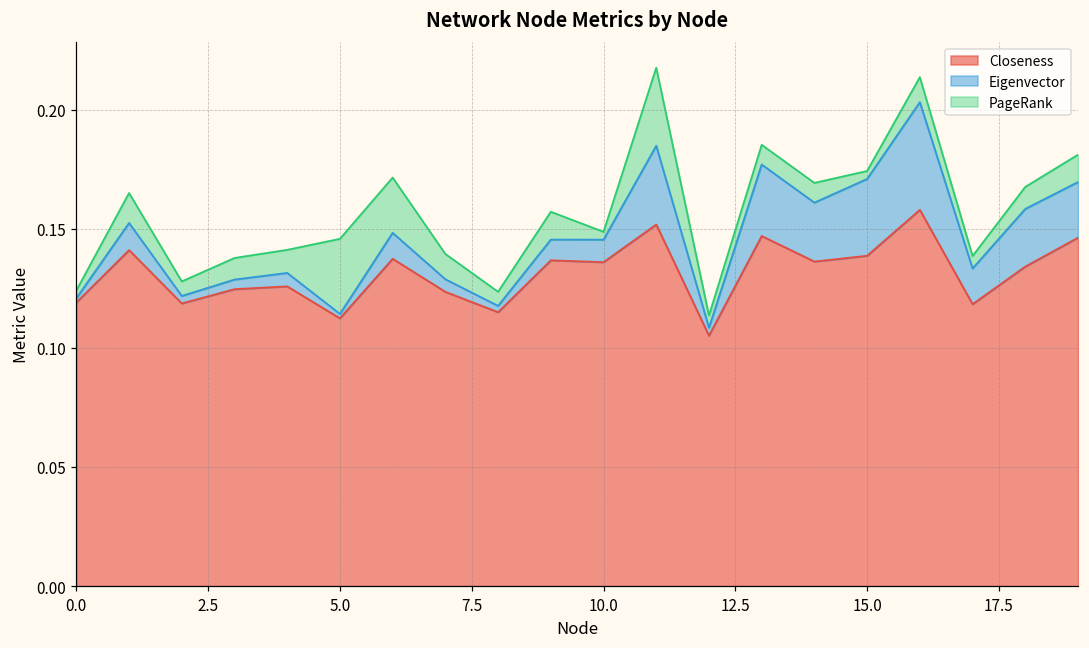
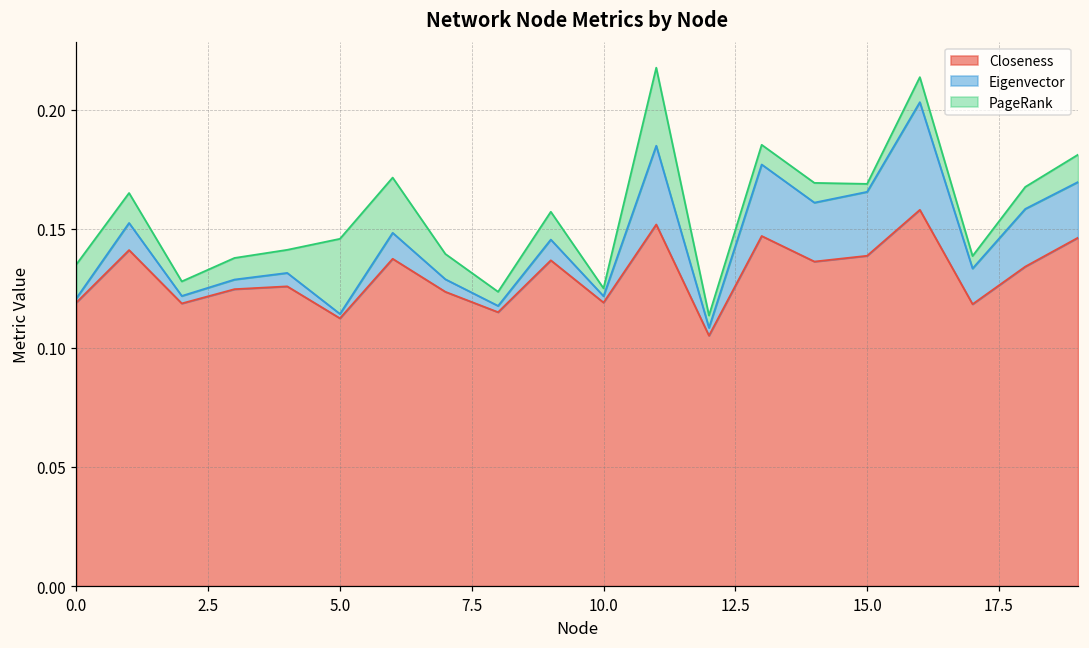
PageRank, 0.0: 0.003 -> 0.014
Closeness, 10.0: 0.136 -> 0.119
Eigenvector, 10.0: 0.009 -> 0.003
Eigenvector, 15.0: 0.032 -> 0.027
